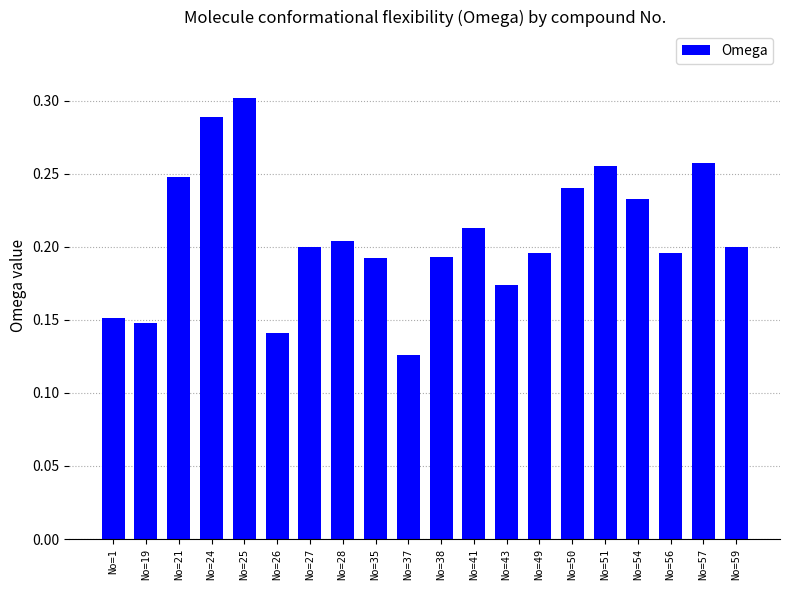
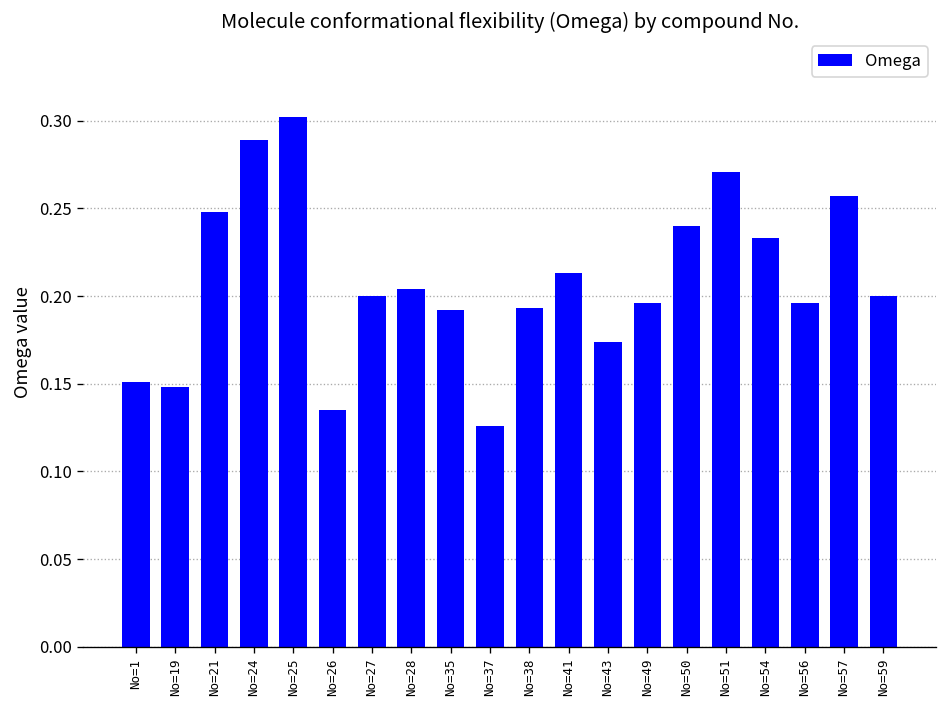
No=26: 0.141 -> 0.135
No=51: 0.255 -> 0.271
